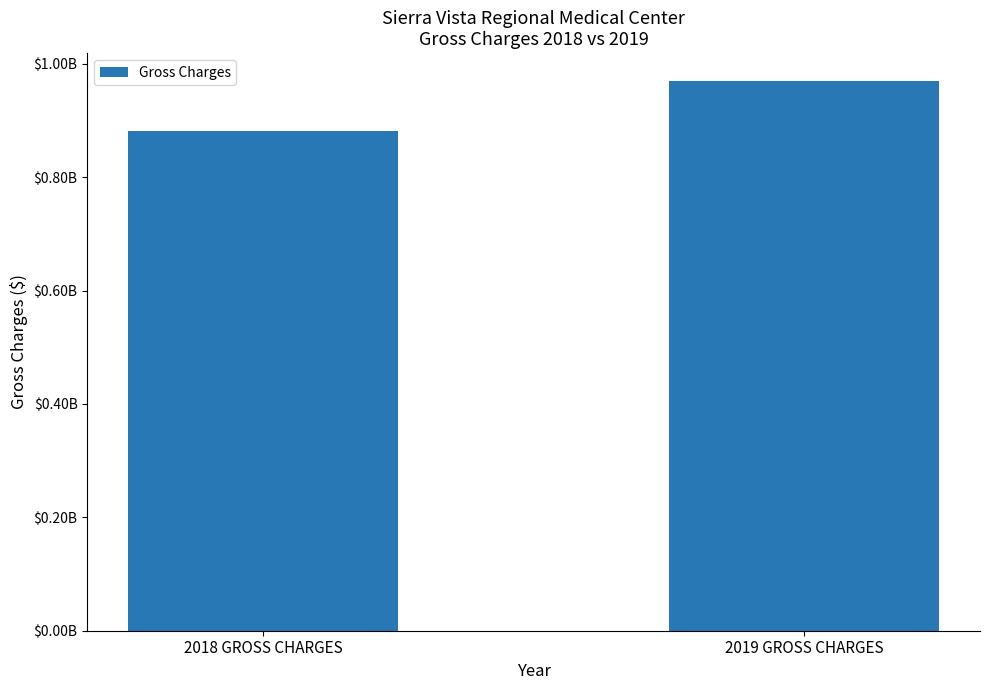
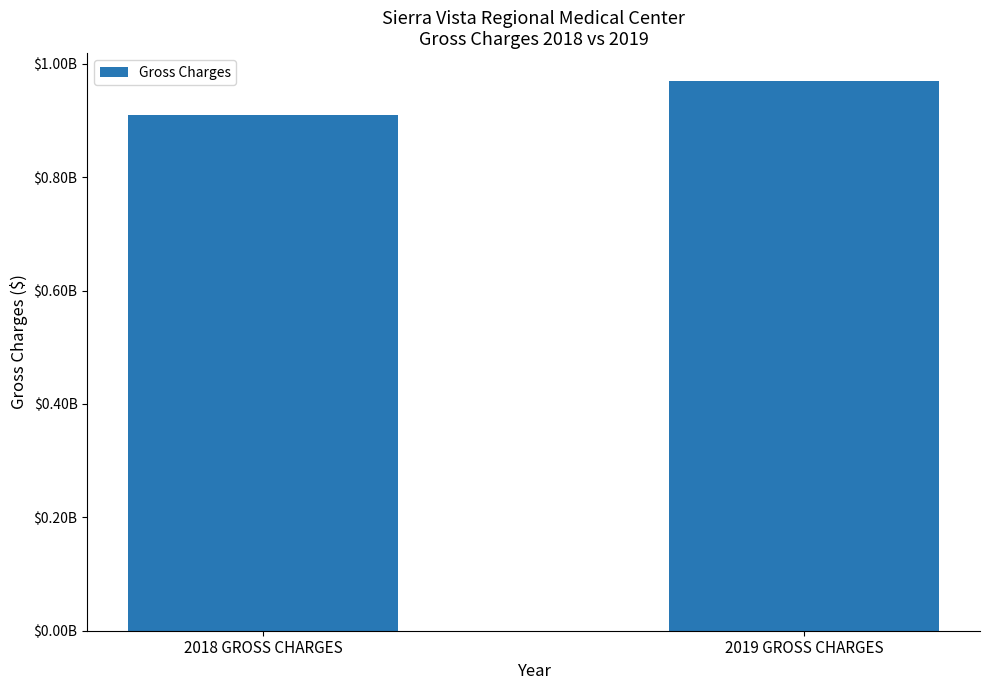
2018 GROSS CHARGES: $880000000 -> $910000000
